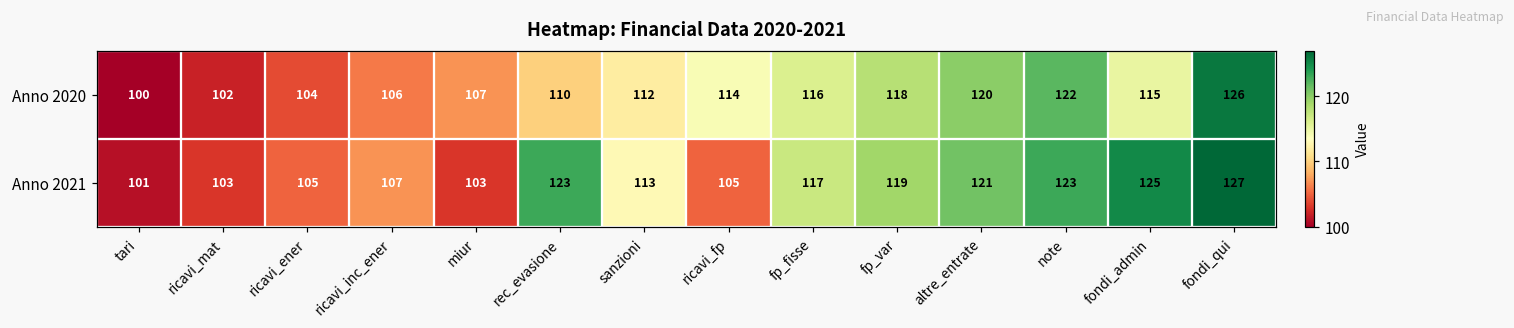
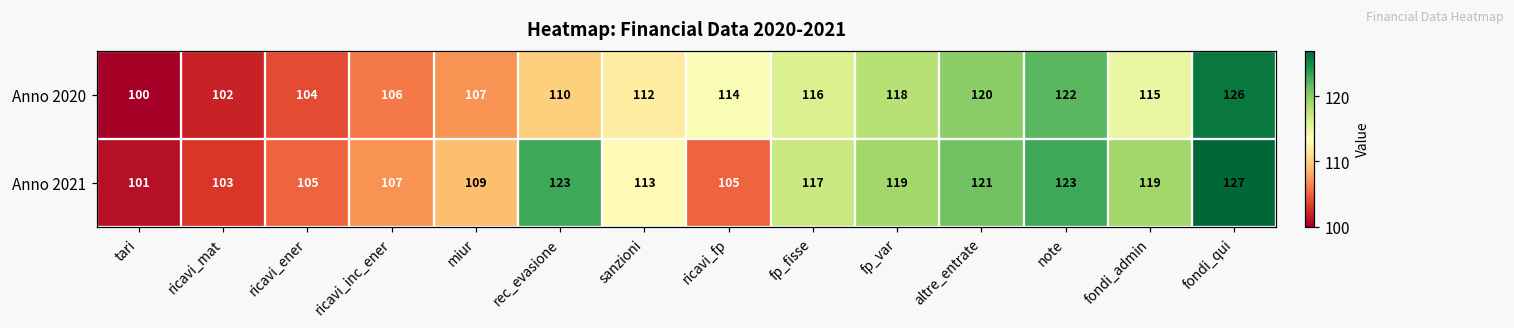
Anno 2021, miur: 103 -> 109
Anno 2021, fondi_admin: 125 -> 119
